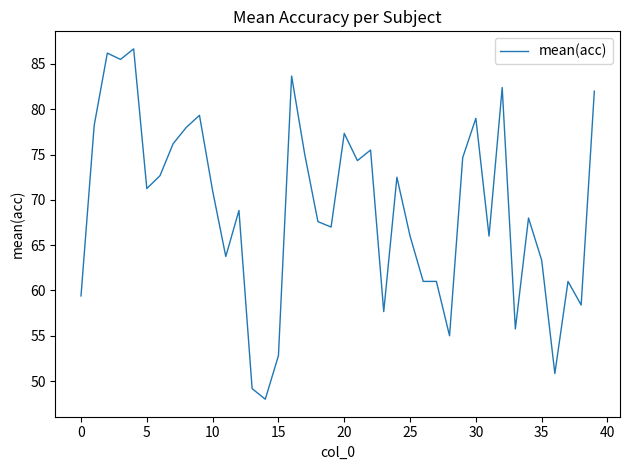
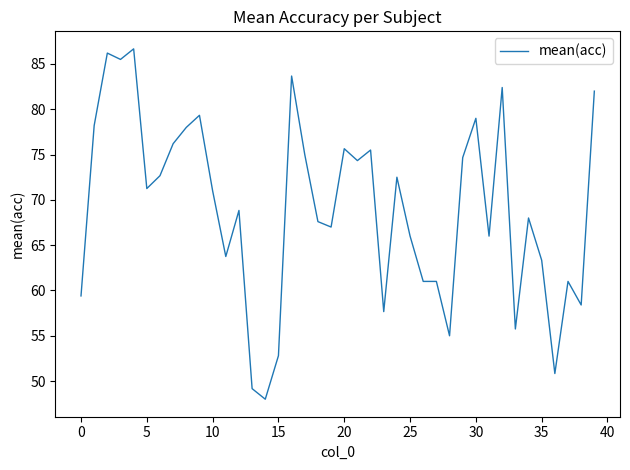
20: 77 -> 76
